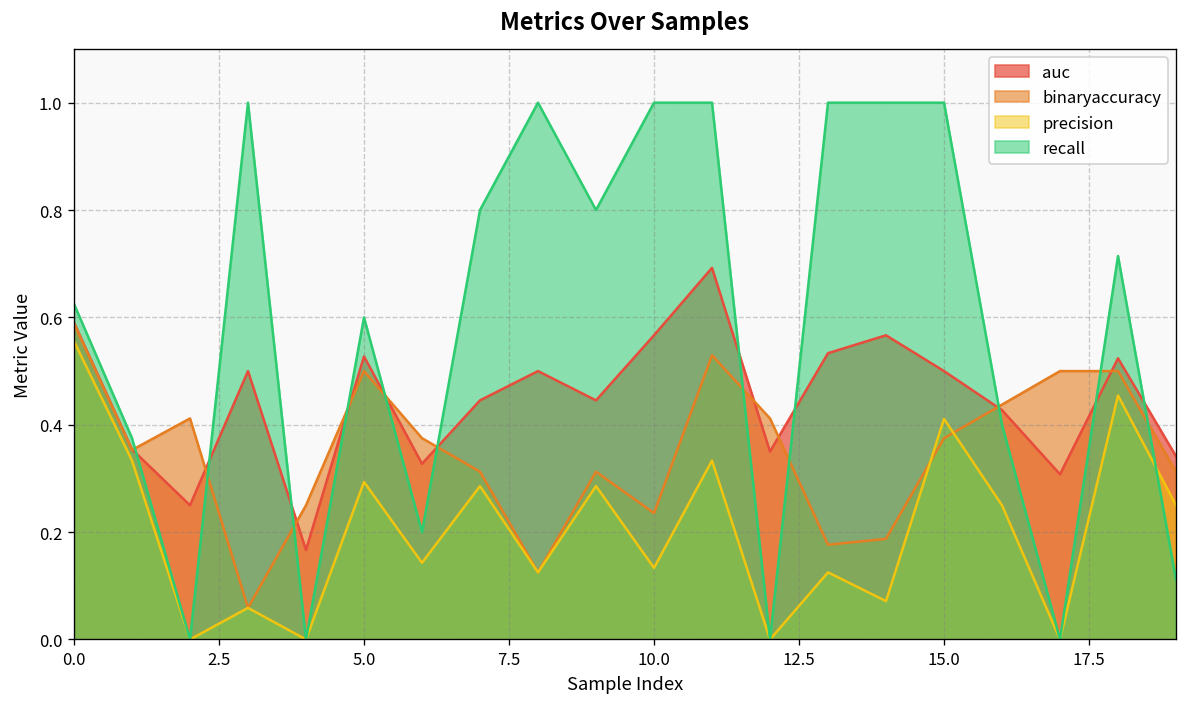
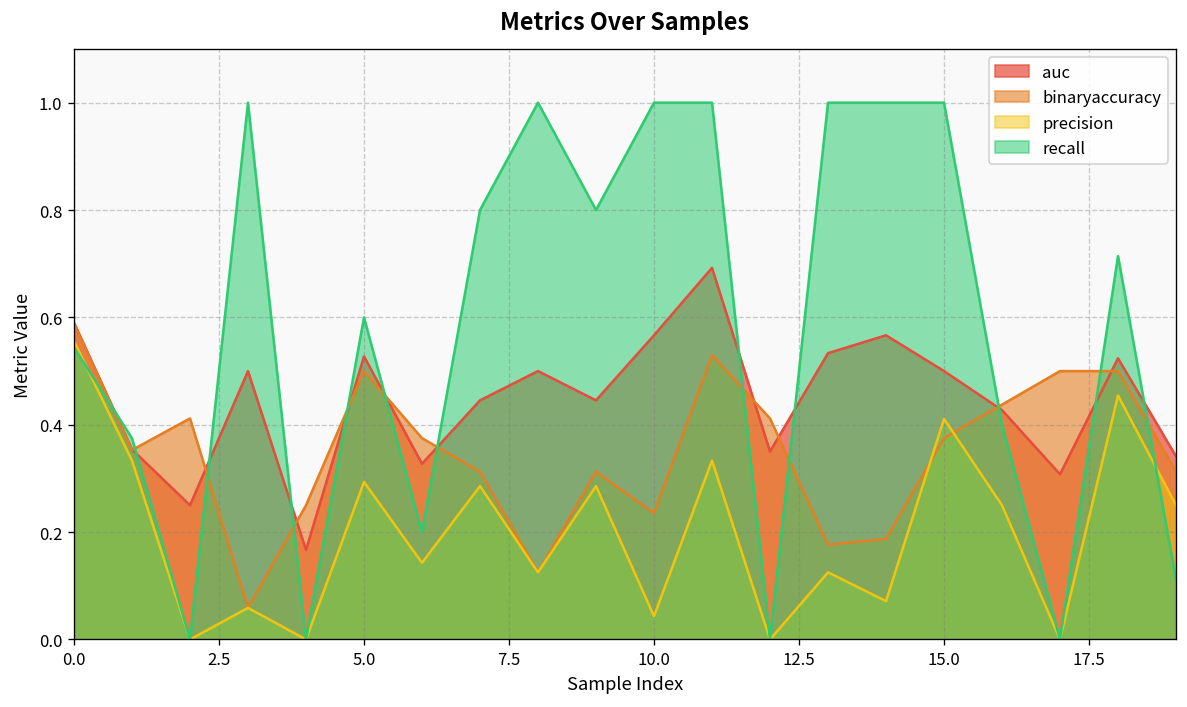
recall, 0.0: 0.63 -> 0.54
precision, 10.0: 0.13 -> 0.04
